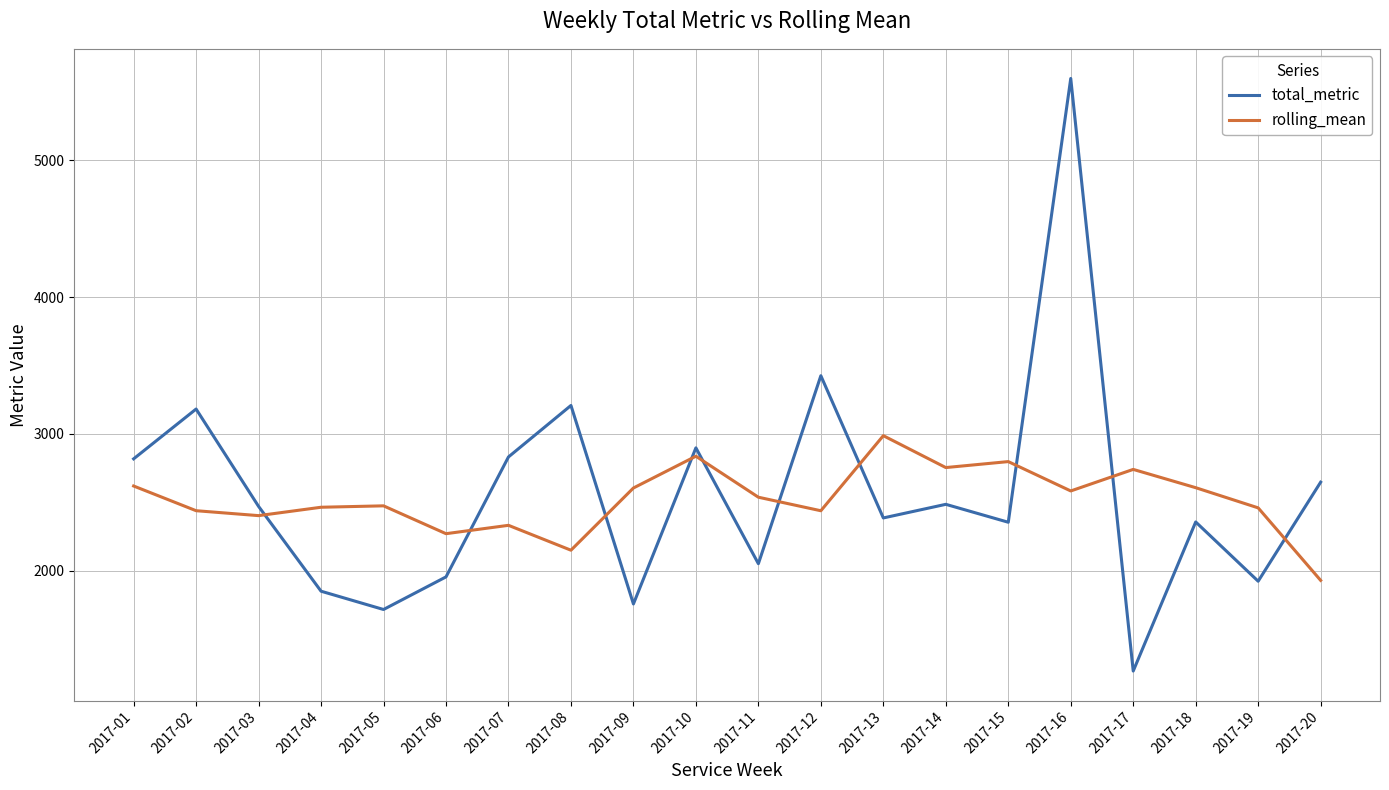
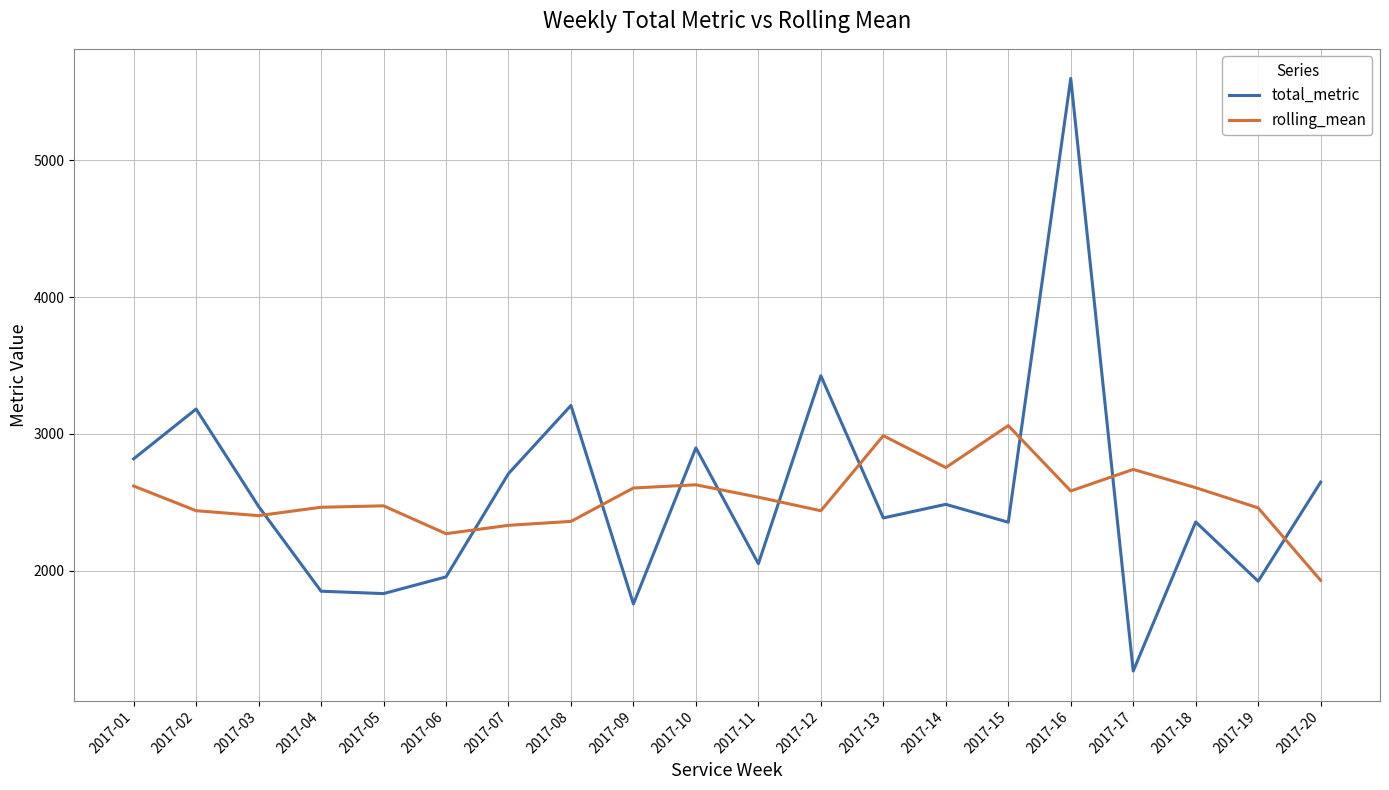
total_metric, 2017-05: 1710 -> 1830
total_metric, 2017-07: 2830 -> 2710
rolling_mean, 2017-08: 2150 -> 2360
rolling_mean, 2017-10: 2840 -> 2630
rolling_mean, 2017-15: 2800 -> 3060
